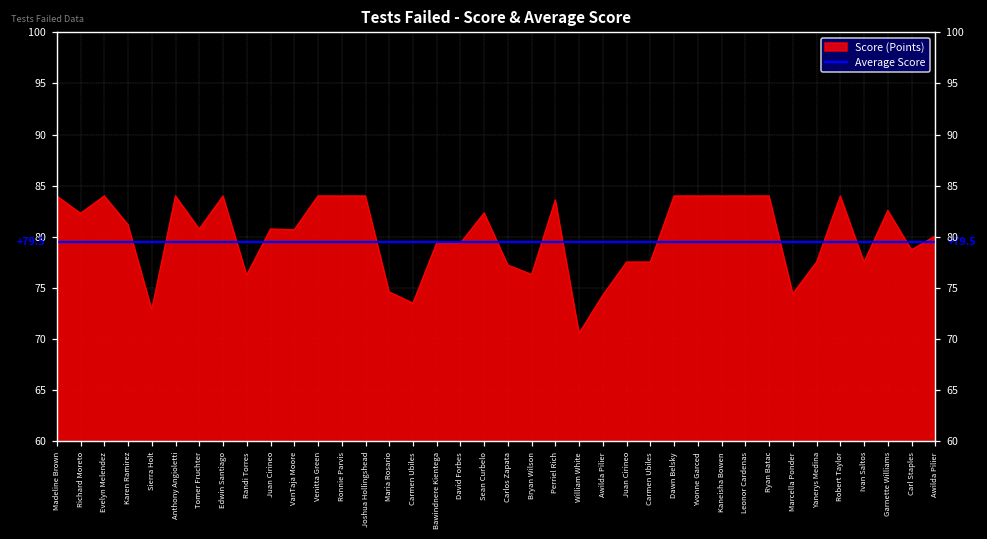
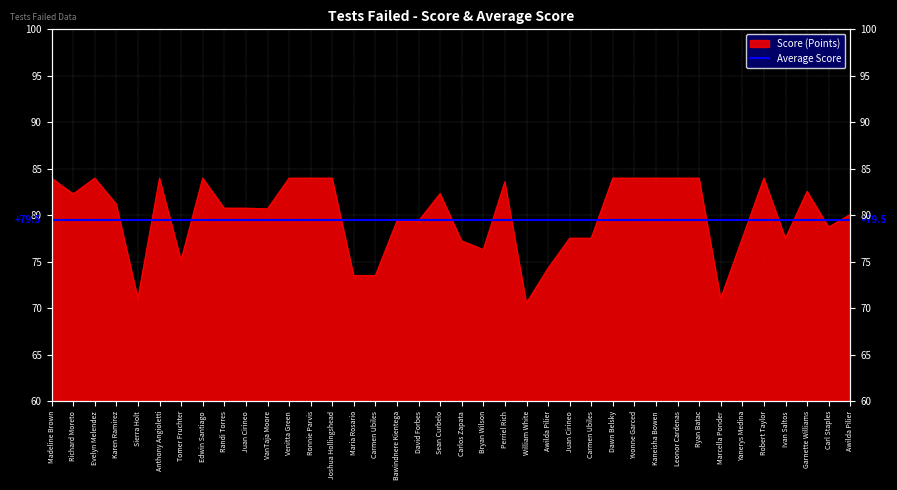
Score (Points), Sierra Holt: 73 -> 71
Score (Points), Tomer Fruchter: 81 -> 75
Score (Points), Randi Torres: 76 -> 81
Score (Points), Maria Rosario: 75 -> 74
Score (Points), Marcella Ponder: 74 -> 71
